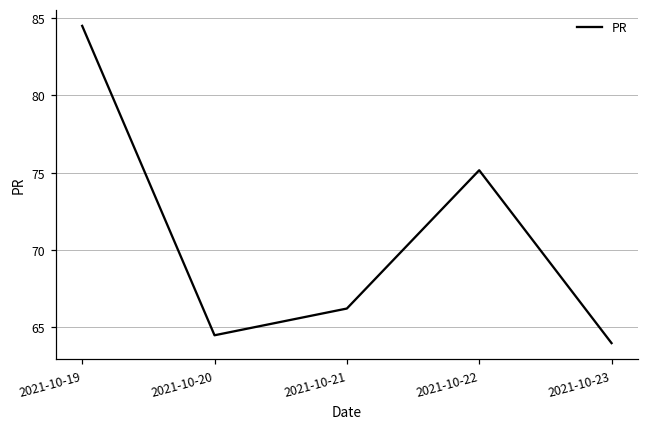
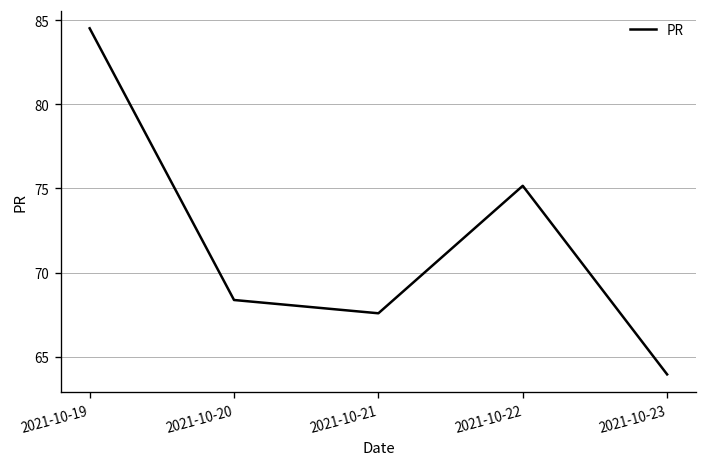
2021-10-20: 64.5 -> 68.4
2021-10-21: 66.2 -> 67.6
